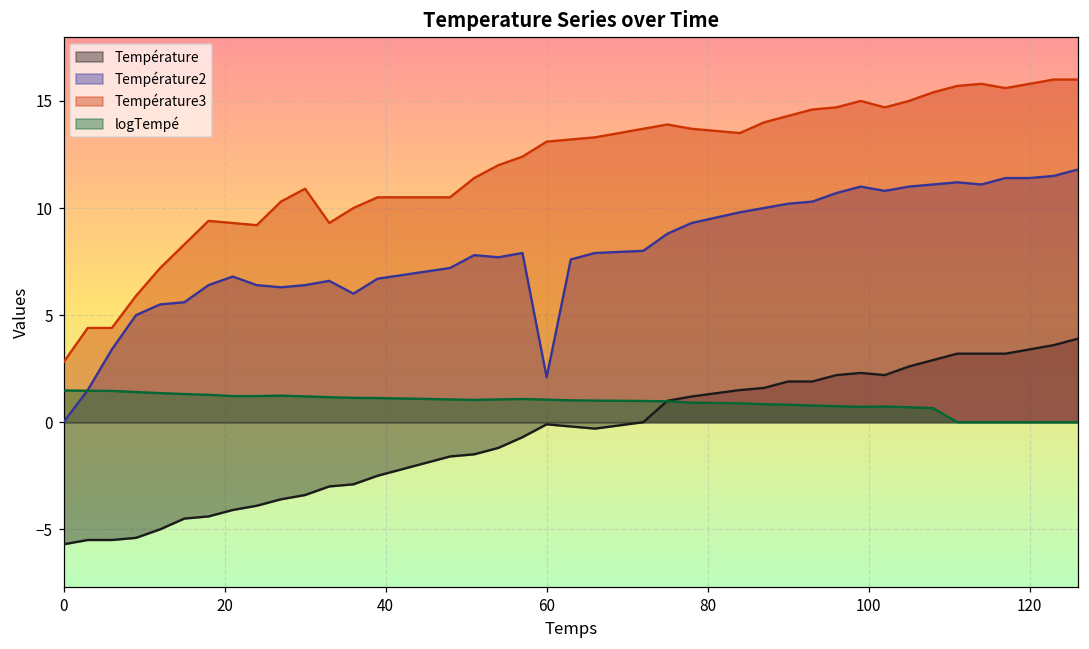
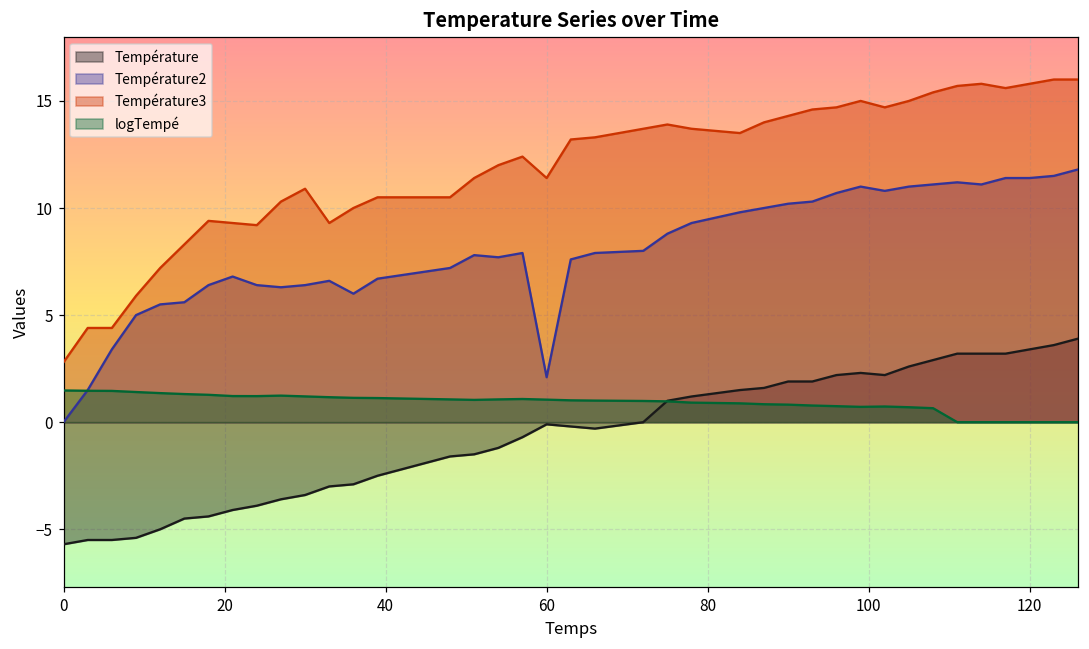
Température3, 60: 13.1 -> 11.4
